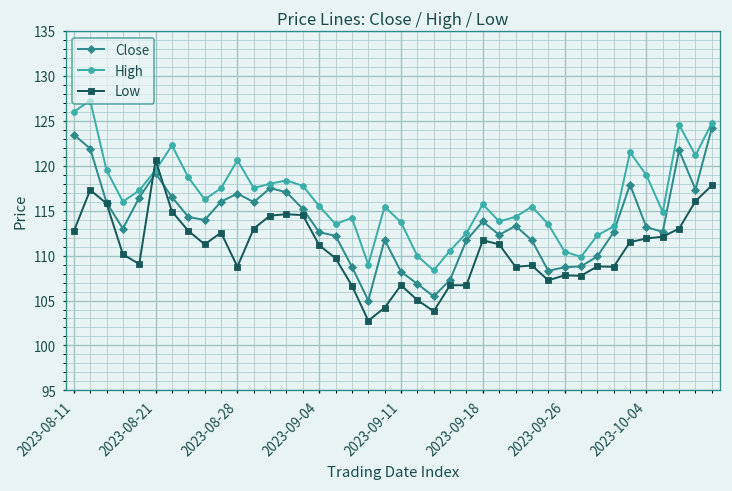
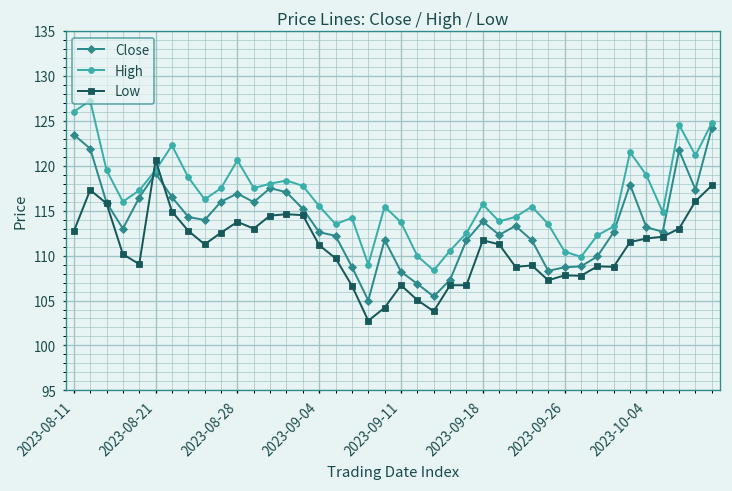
Low, 2023-08-28: 109 -> 114
